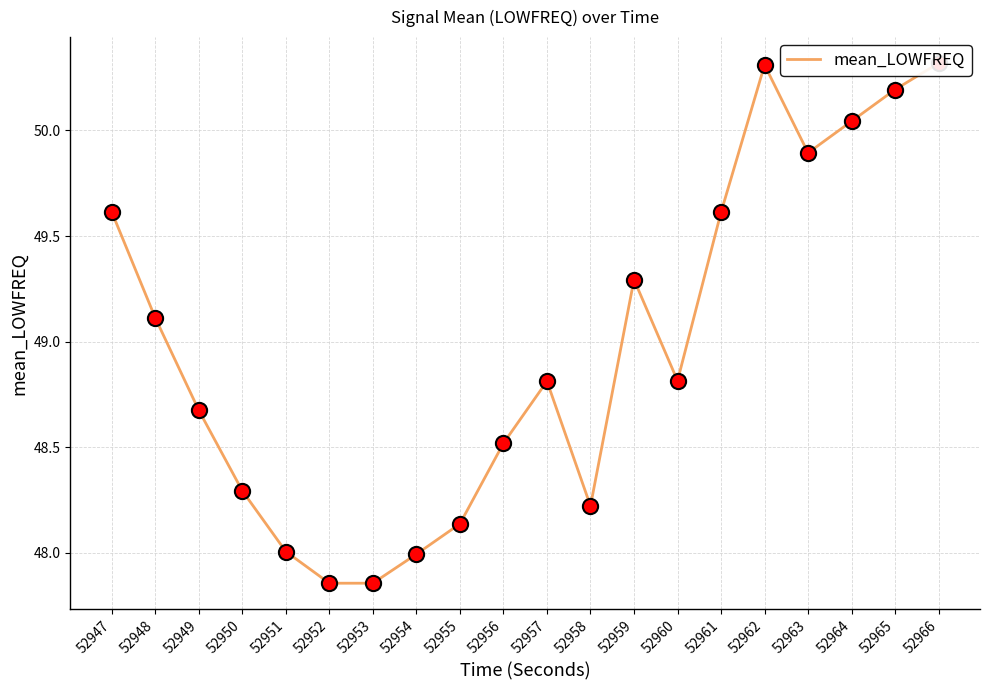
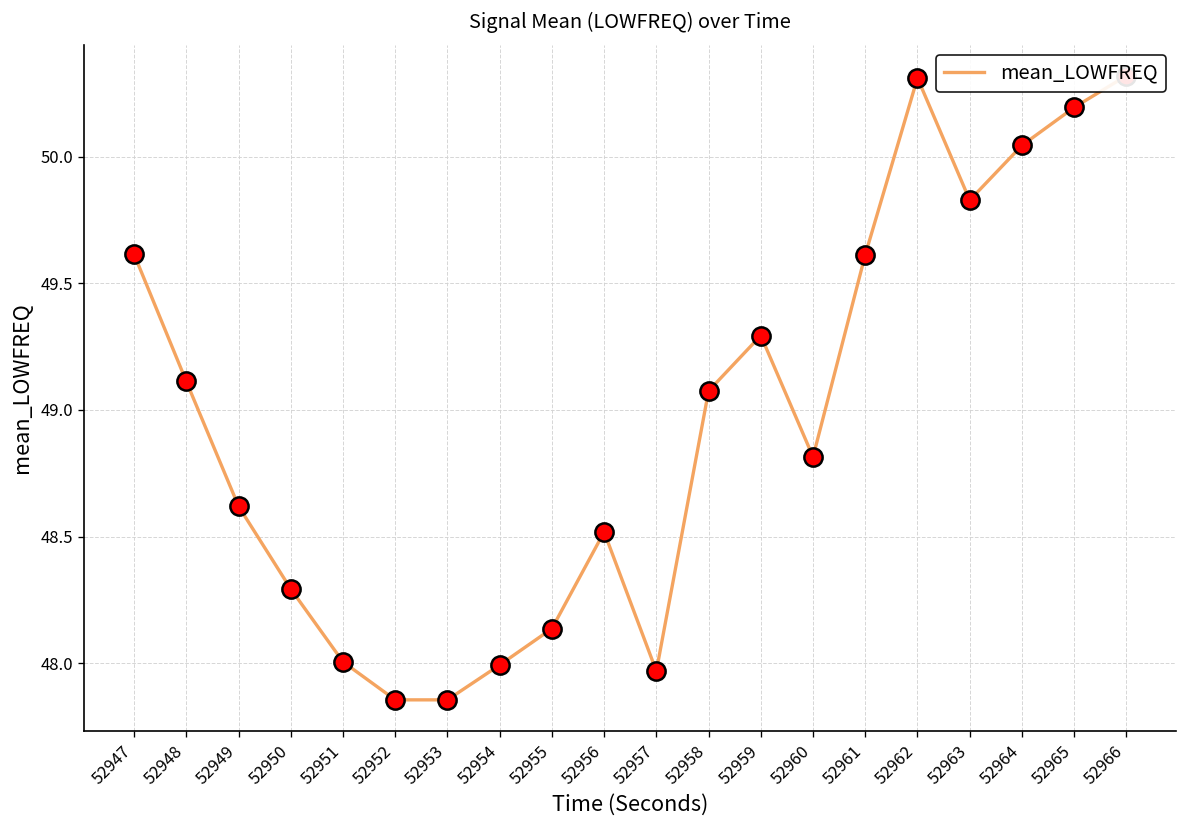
52949: 48.68 -> 48.62
52957: 48.81 -> 47.97
52958: 48.22 -> 49.08
52963: 49.89 -> 49.83
